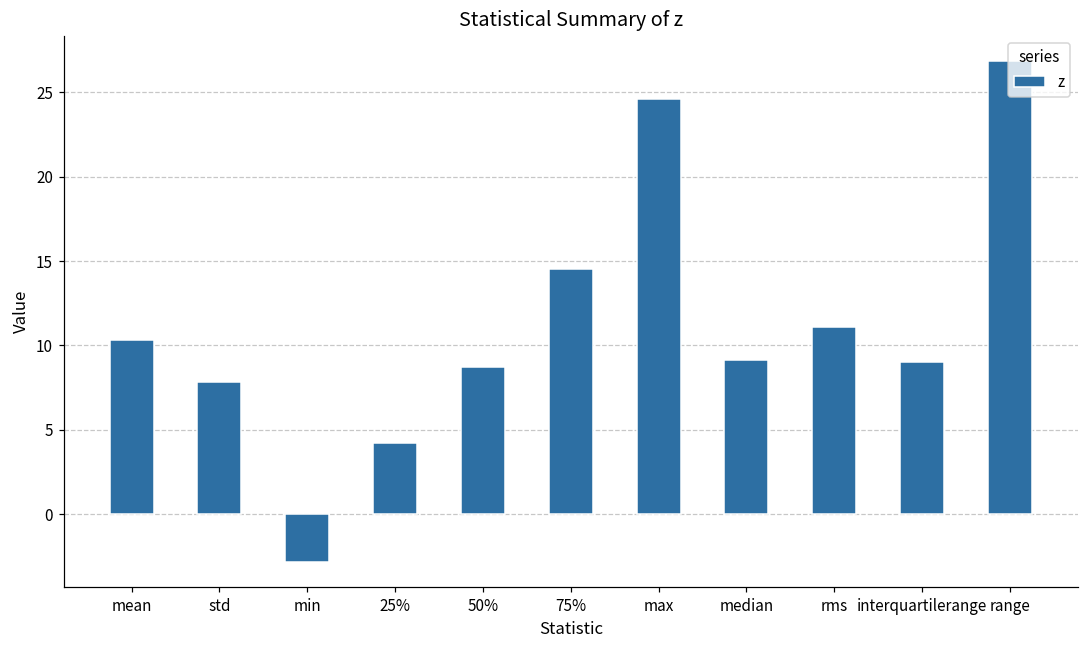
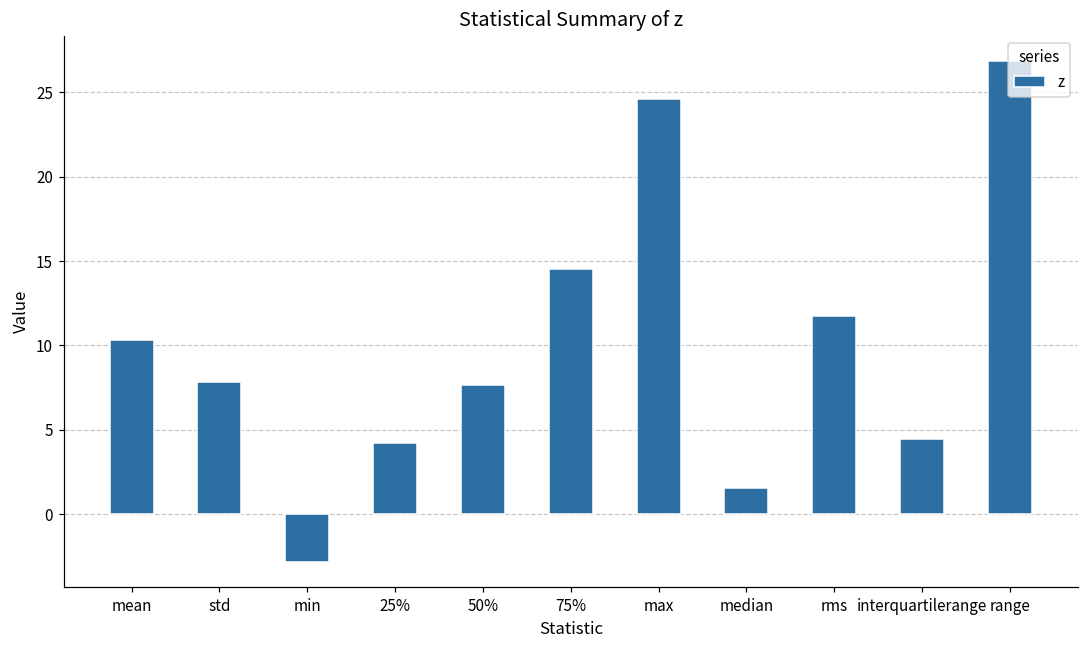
50%: 8.7 -> 7.7
median: 9.2 -> 1.6
rms: 11.1 -> 11.8
interquartilerange: 9.0 -> 4.5
